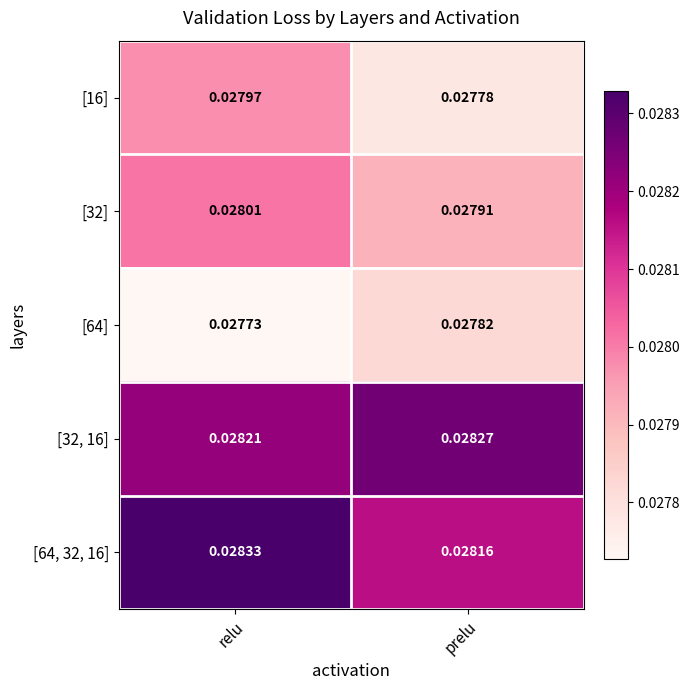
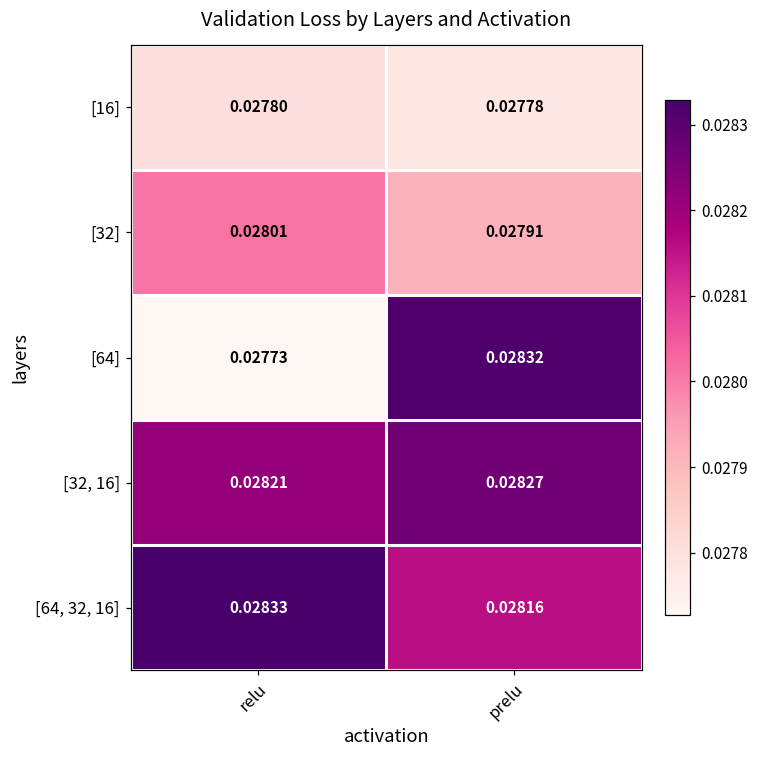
[16], relu: 0.02797 -> 0.02780
[64], prelu: 0.02782 -> 0.02832
